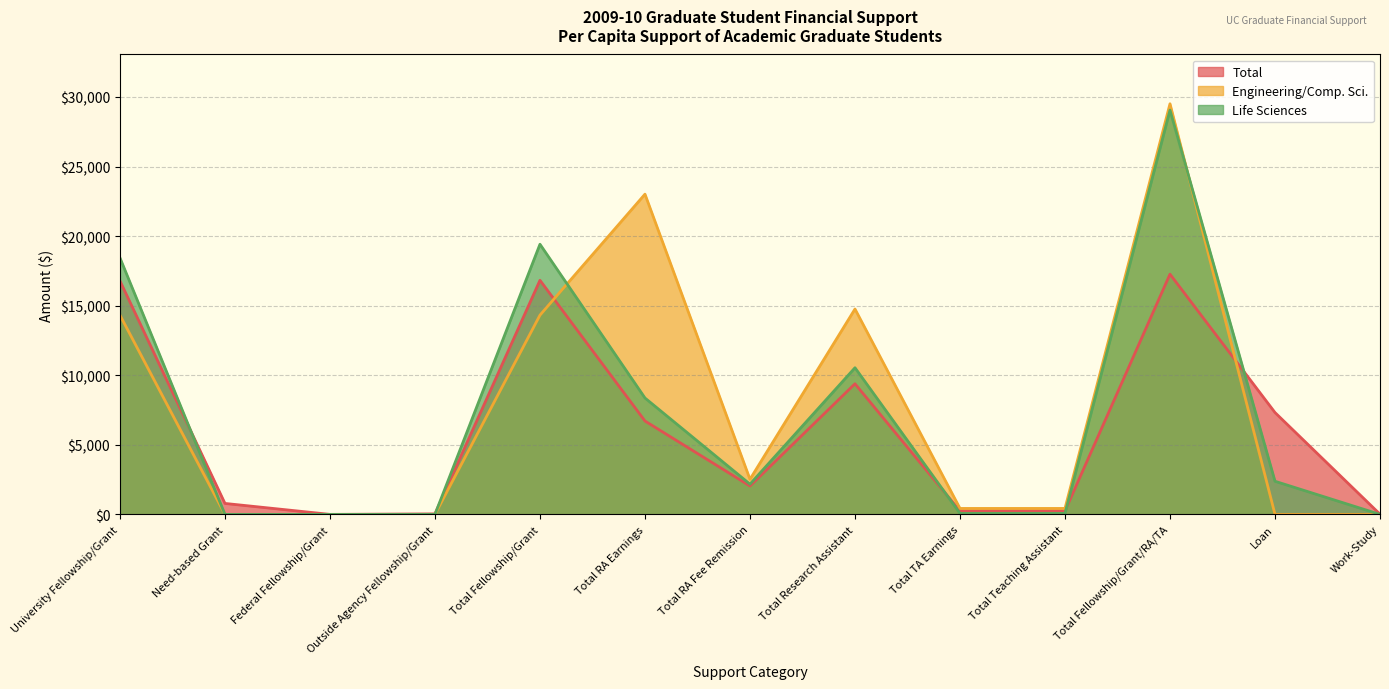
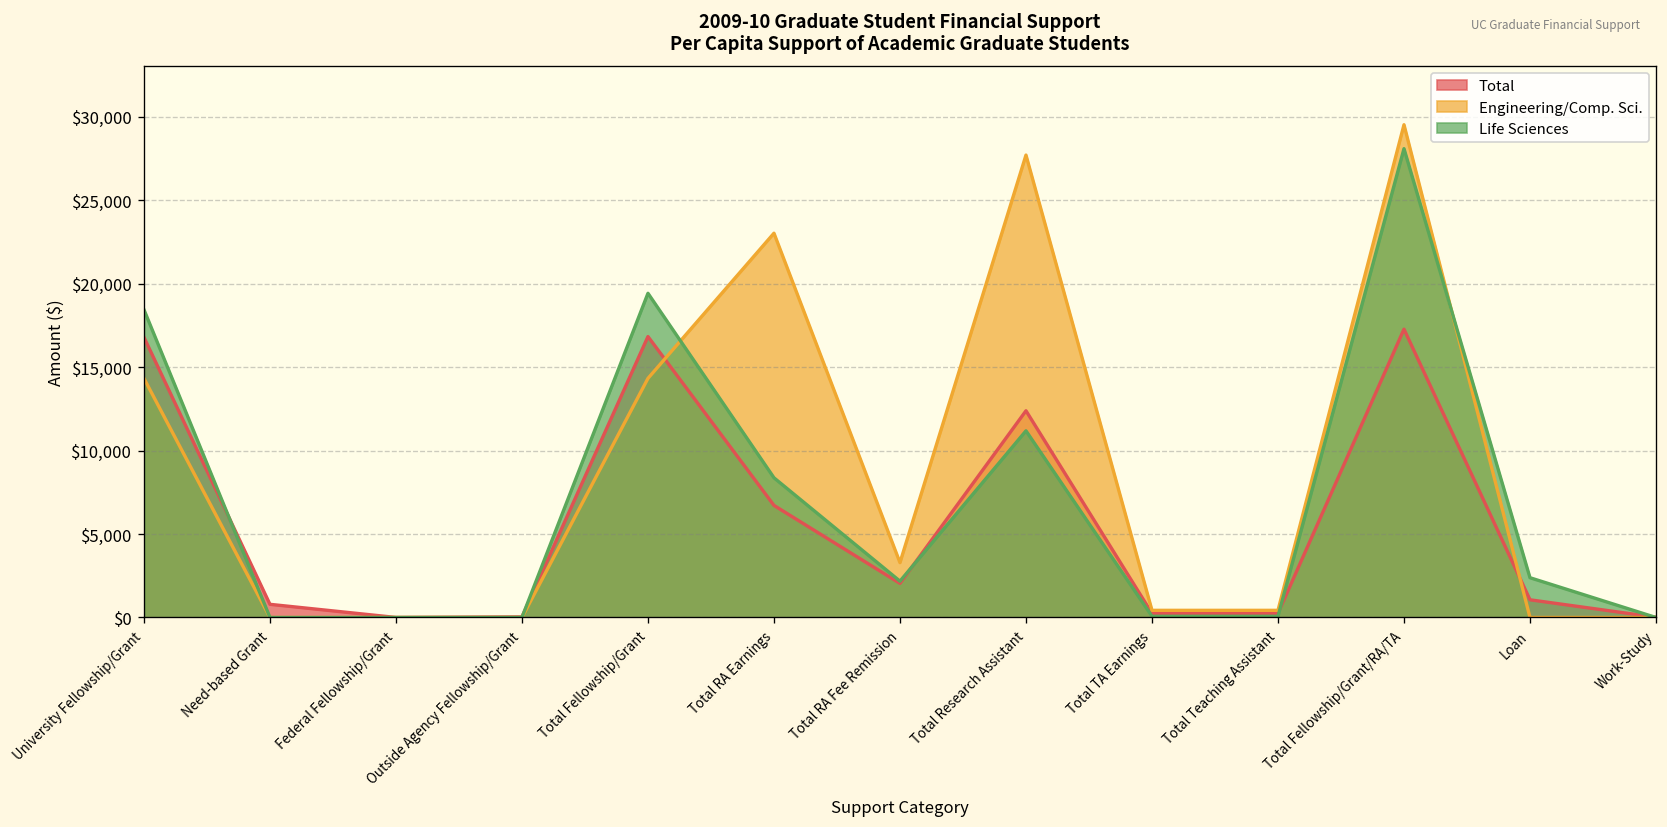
Engineering/Comp. Sci., Total RA Fee Remission: $2,500 -> $3,300
Total, Total Research Assistant: $9,400 -> $12,400
Engineering/Comp. Sci., Total Research Assistant: $14,800 -> $27,700
Life Sciences, Total Research Assistant: $10,500 -> $11,200
Life Sciences, Total Fellowship/Grant/RA/TA: $29,100 -> $28,100
Total, Loan: $7,300 -> $1,100
